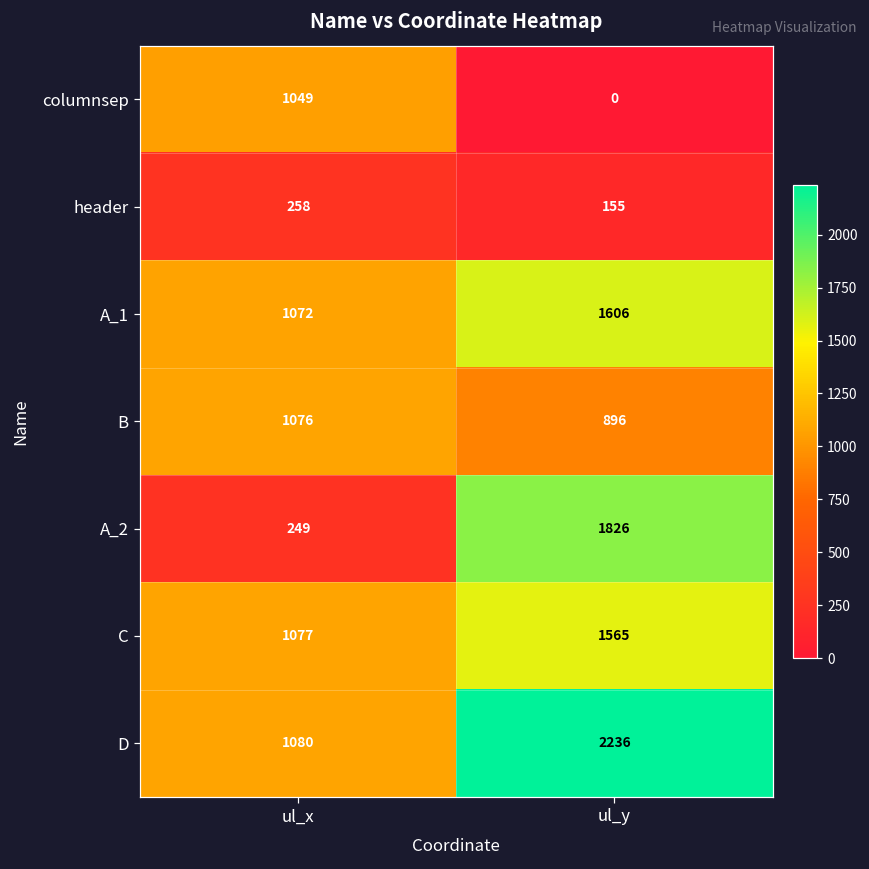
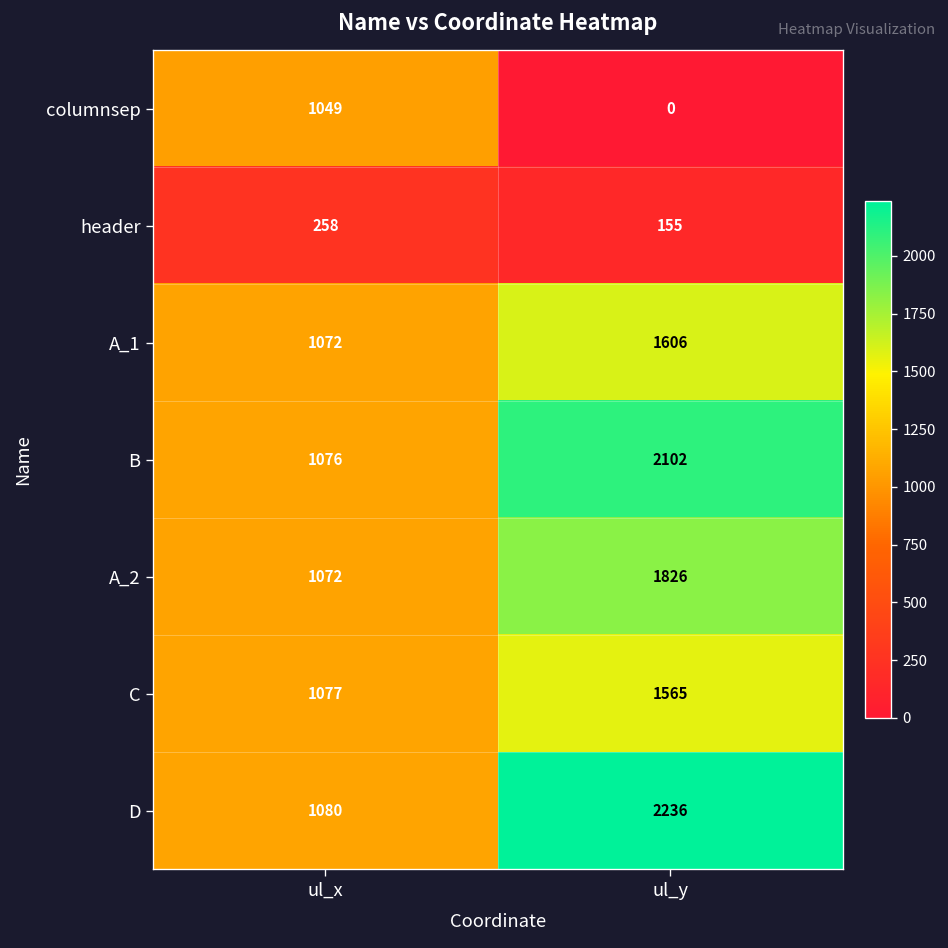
B, ul_y: 896 -> 2102
A_2, ul_x: 249 -> 1072
